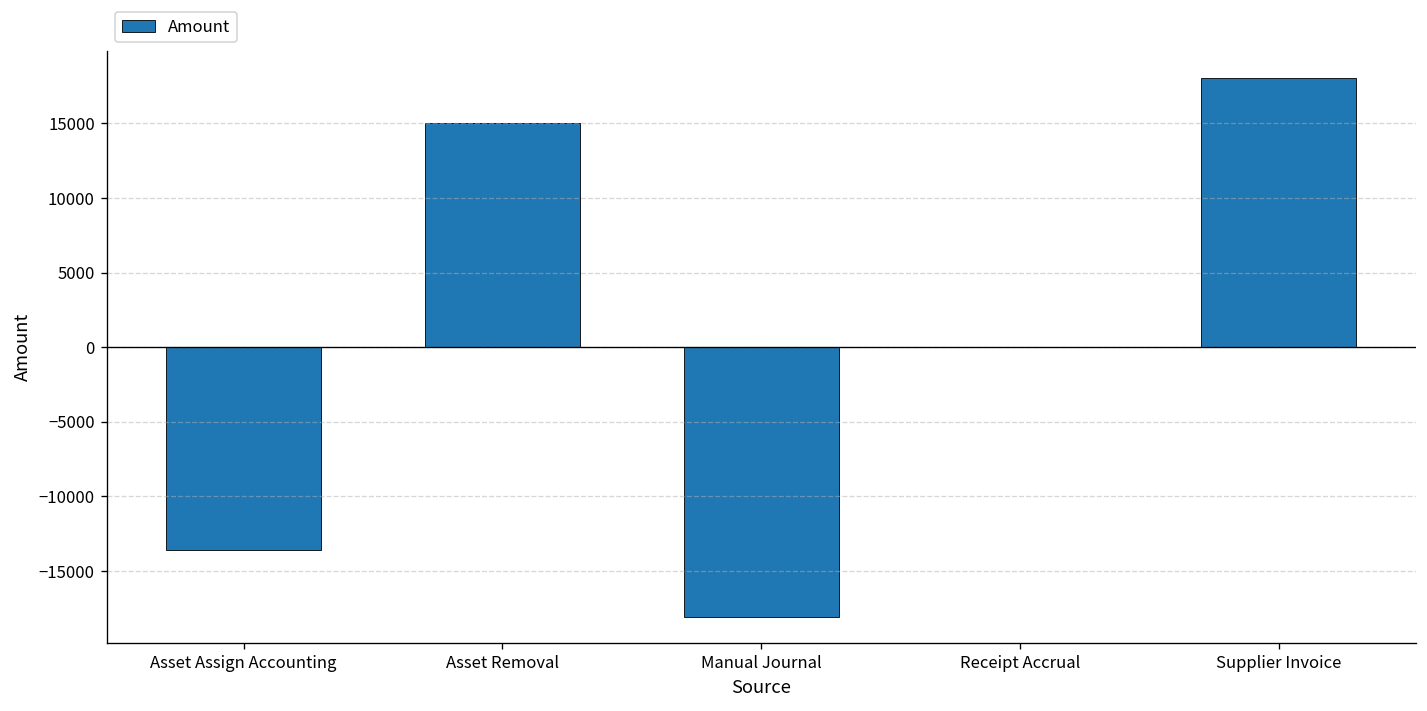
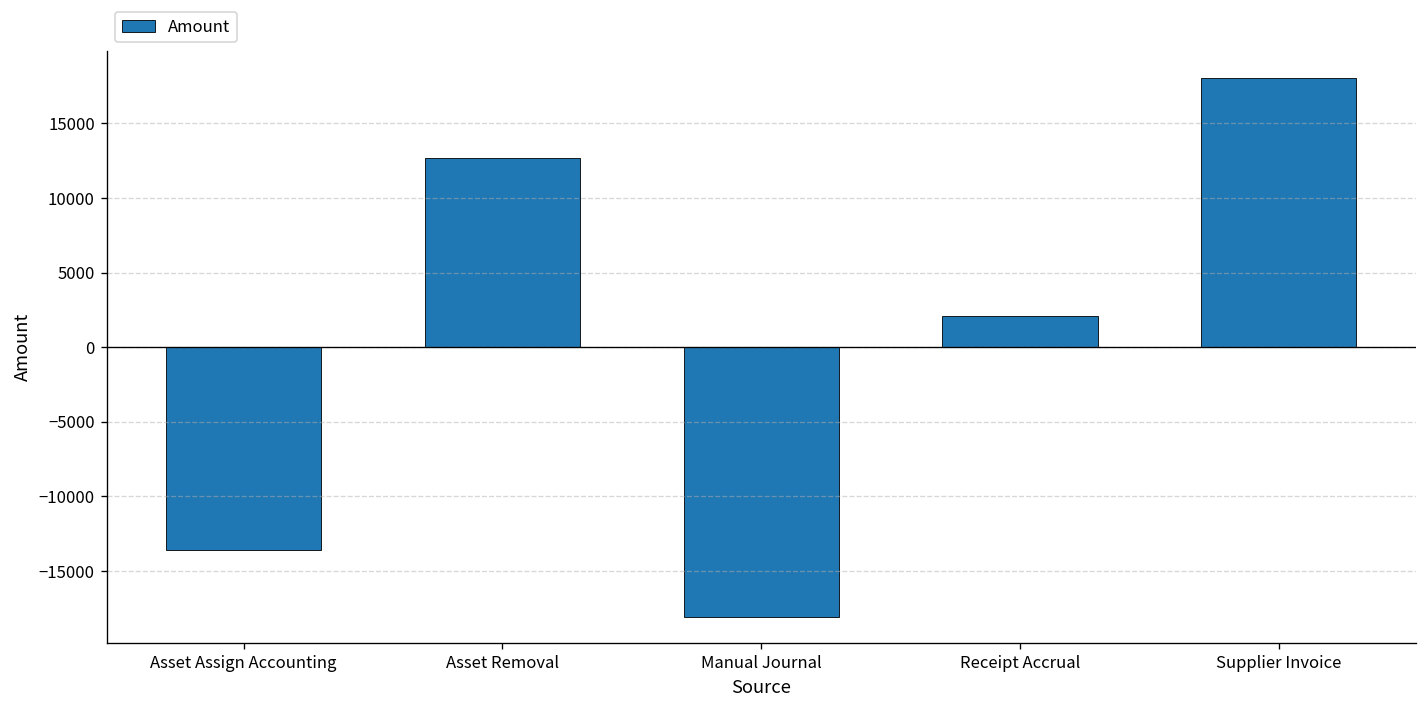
Asset Removal: 15000 -> 12700
Receipt Accrual: 0 -> 2100
